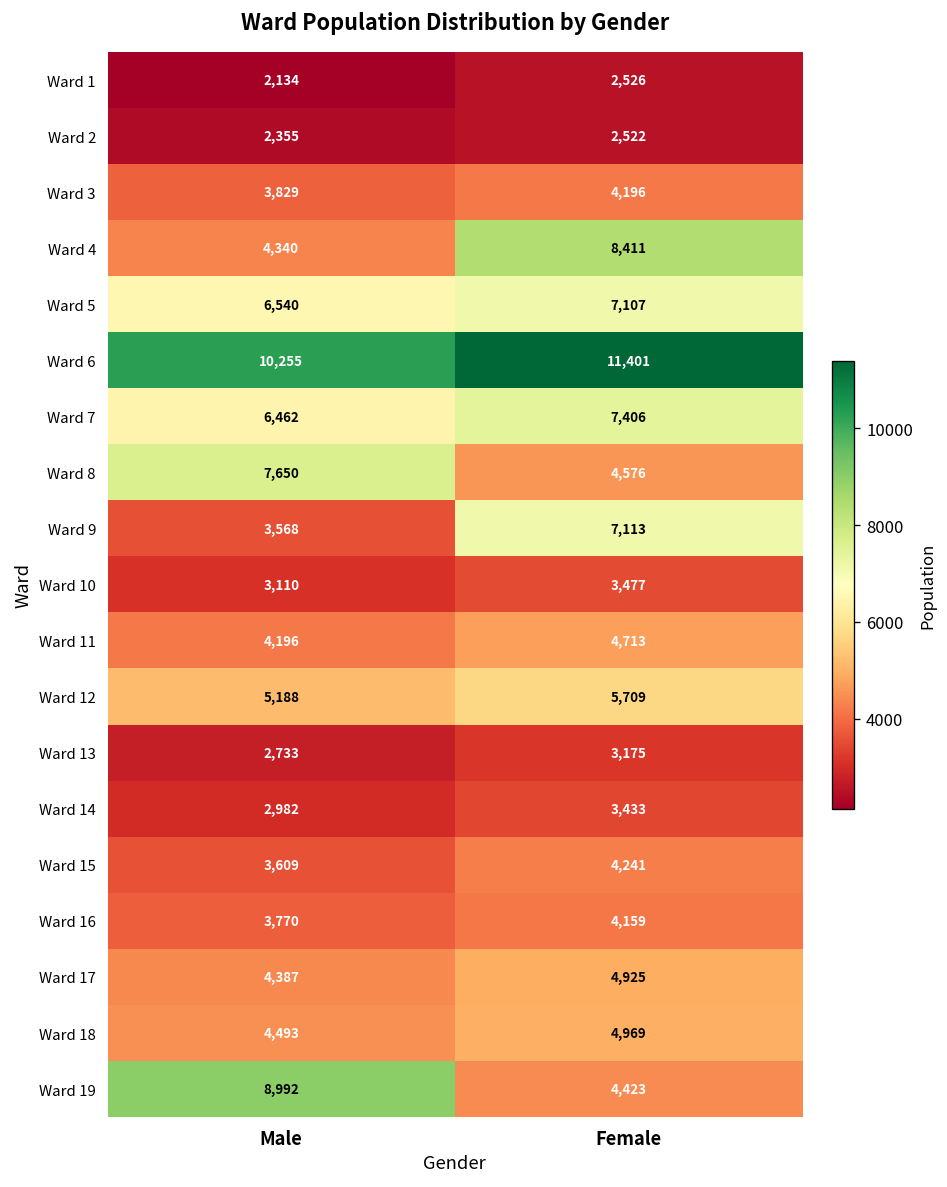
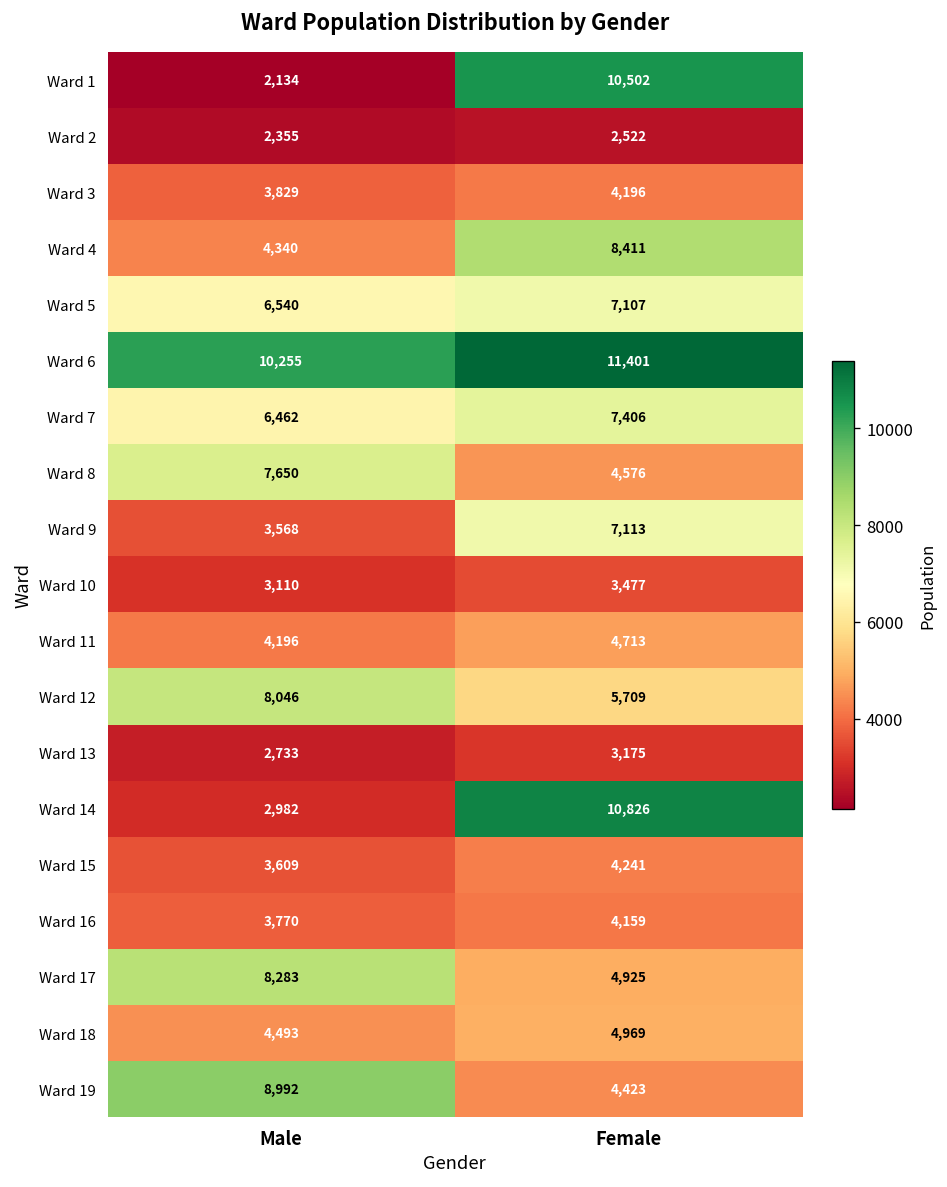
Ward 1, Female: 2,526 -> 10,502
Ward 12, Male: 5,188 -> 8,046
Ward 14, Female: 3,433 -> 10,826
Ward 17, Male: 4,387 -> 8,283
